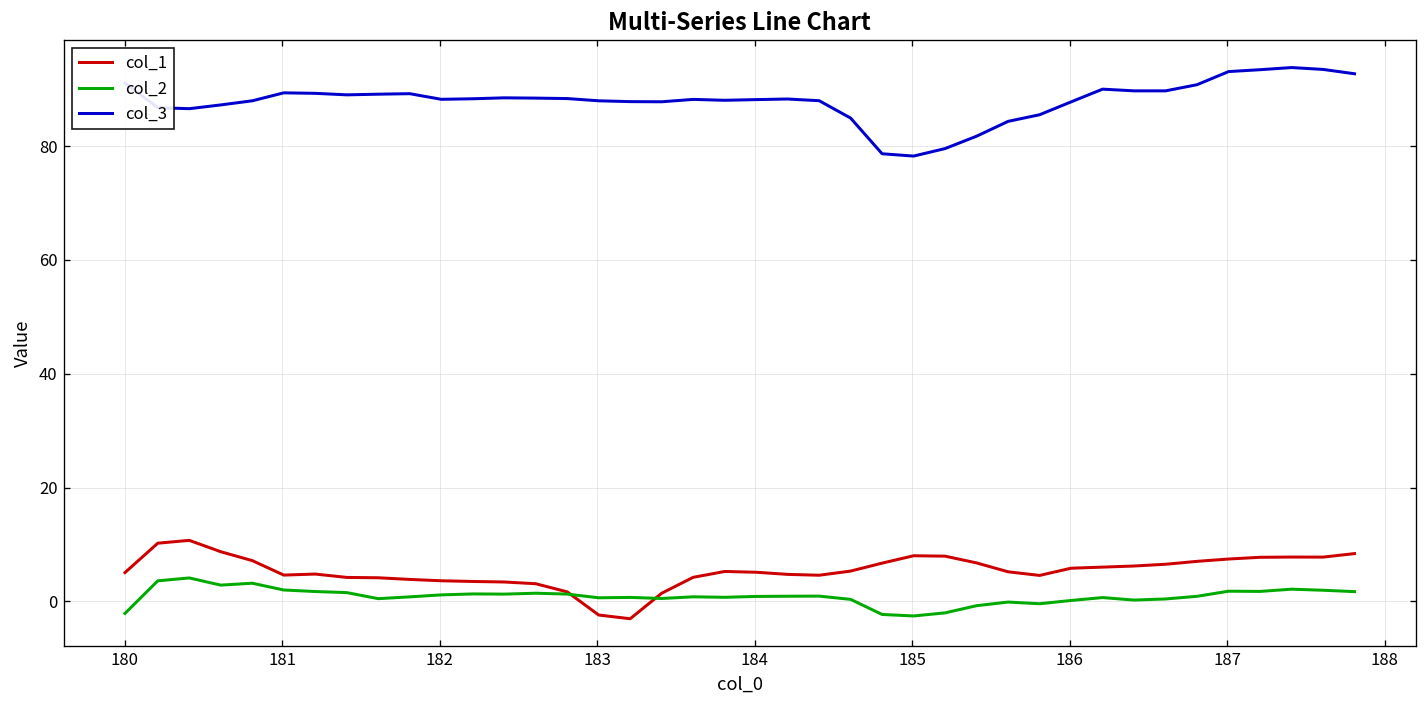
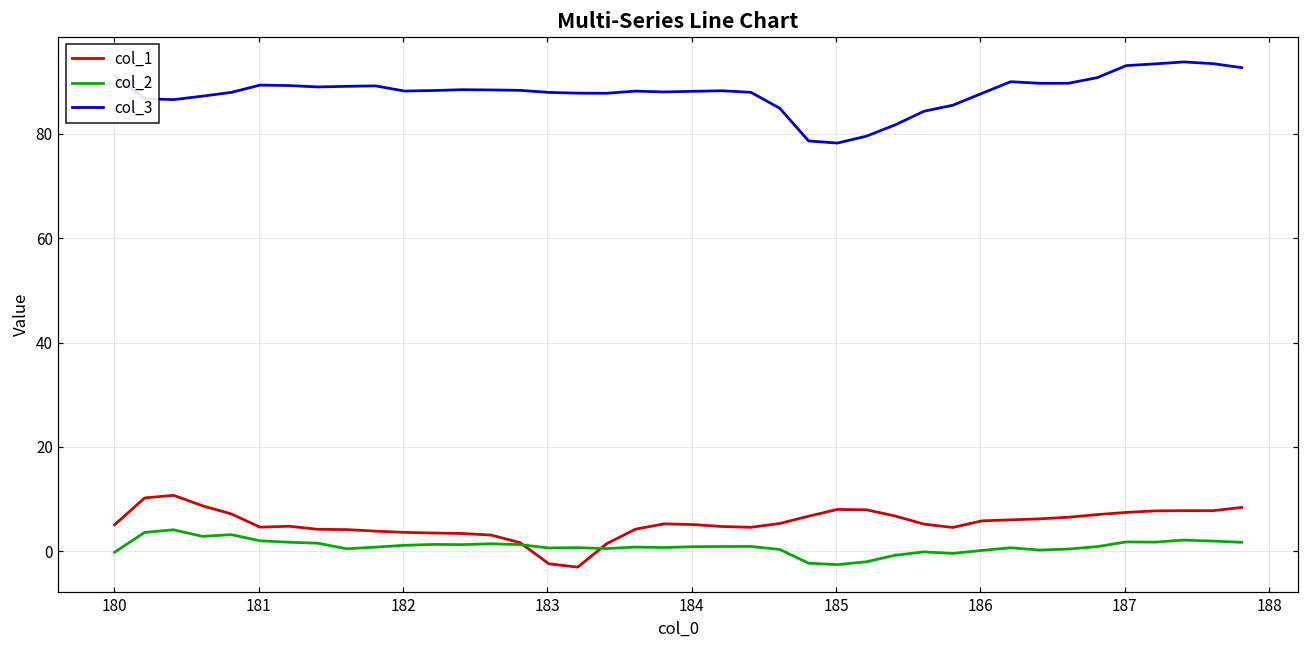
col_2, 180: -2 -> 0
